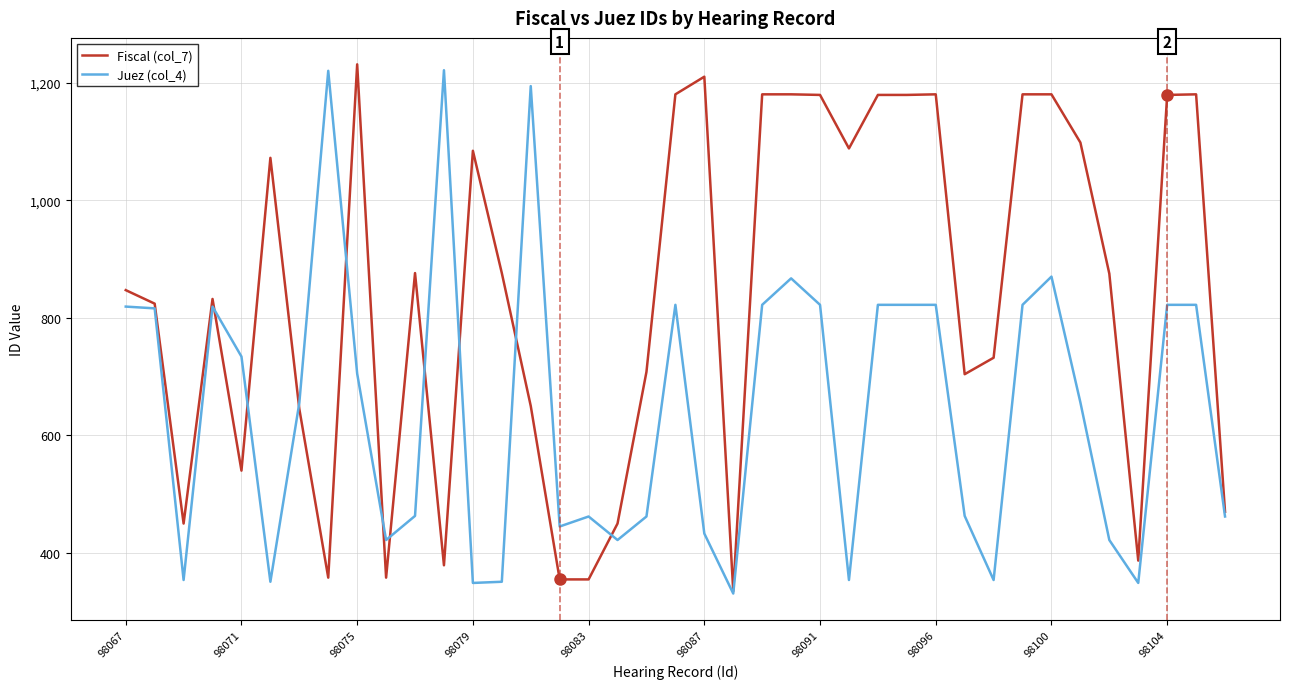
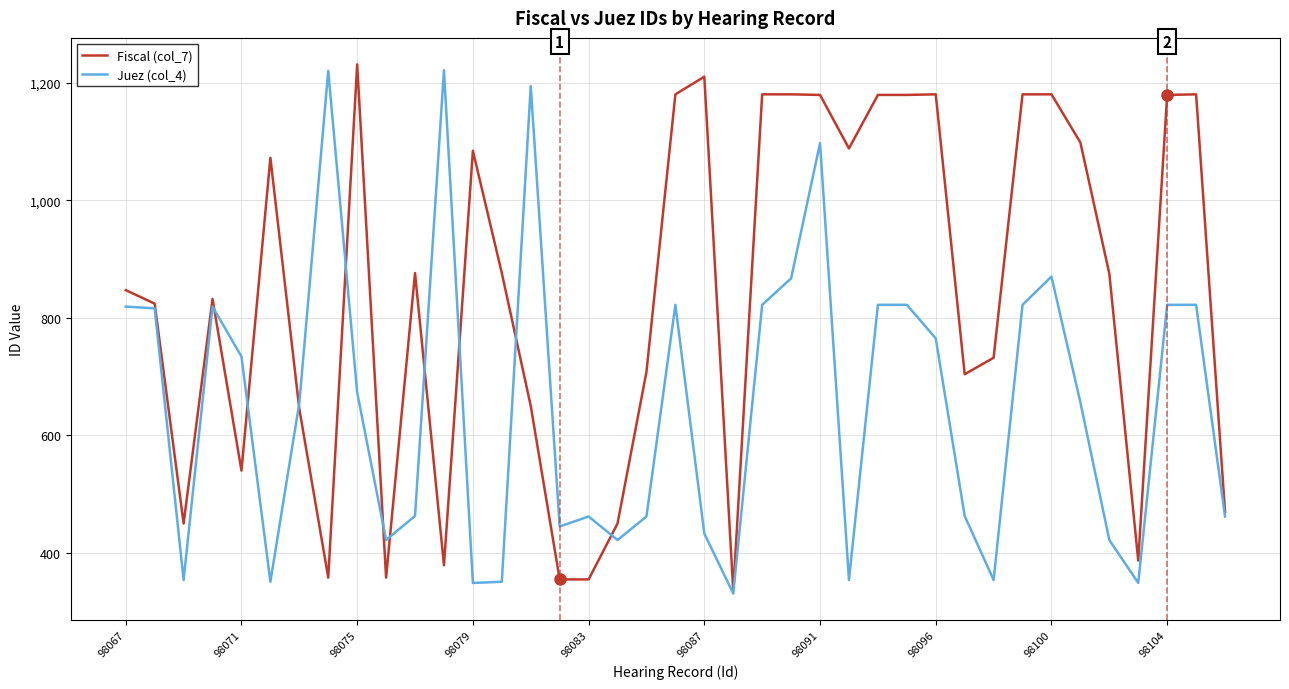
Juez (col_4), 98075: 710 -> 670
Juez (col_4), 98091: 820 -> 1,100
Juez (col_4), 98096: 820 -> 770
